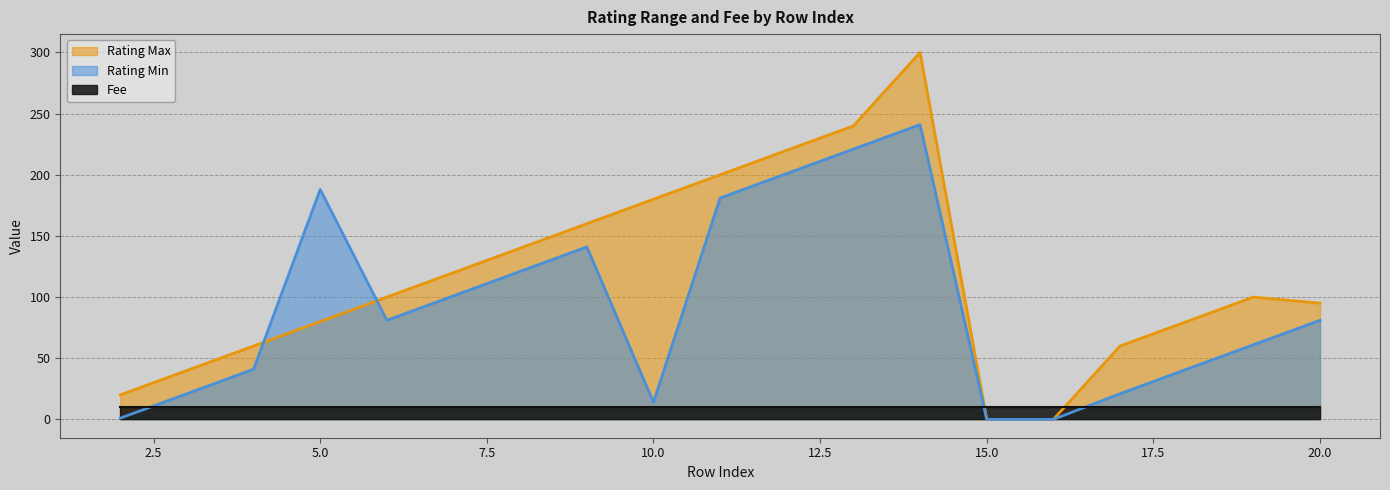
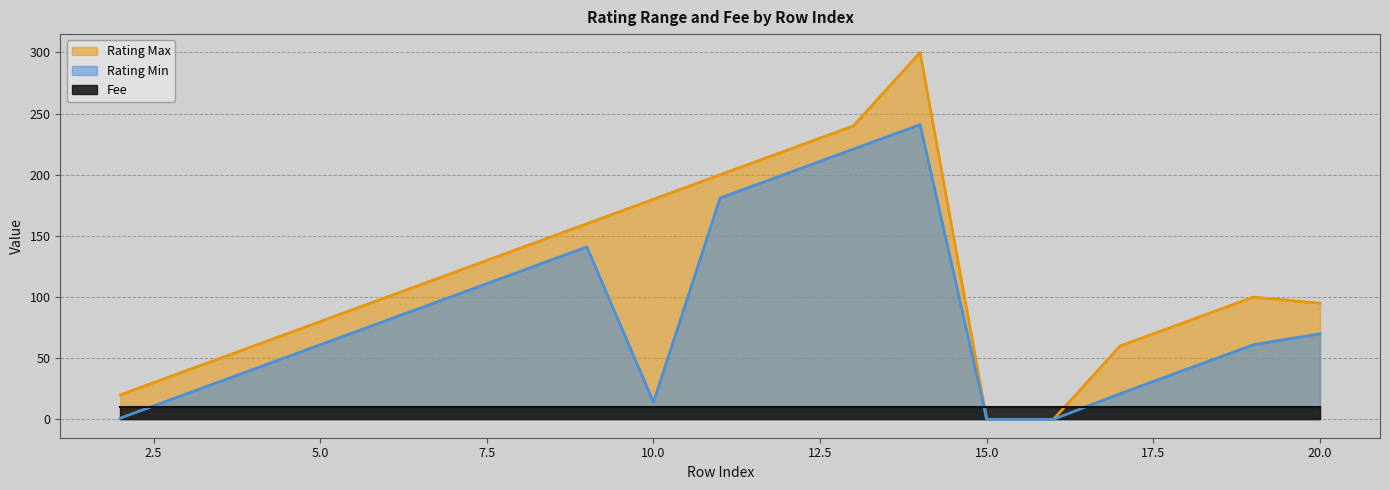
Rating Min, 5.0: 188 -> 61
Rating Min, 20.0: 81 -> 70
